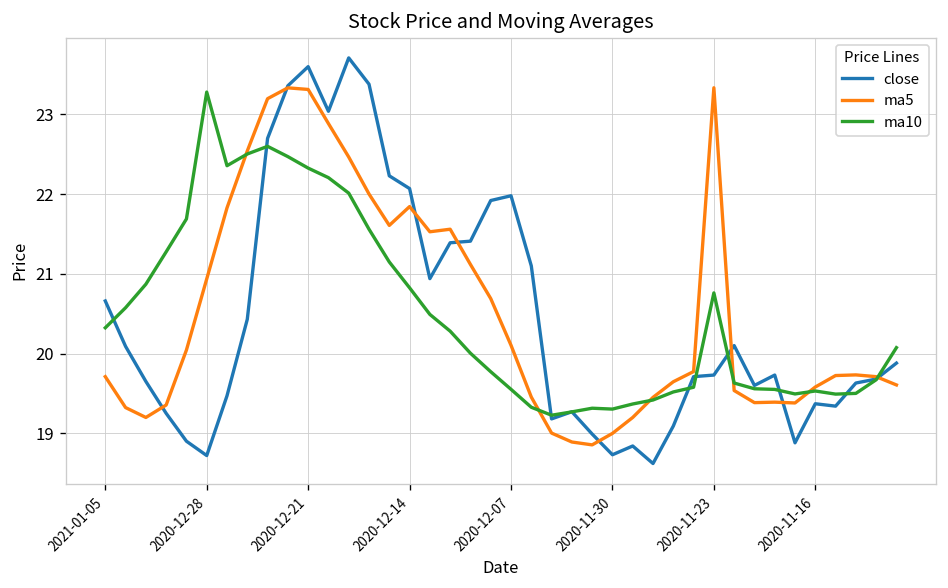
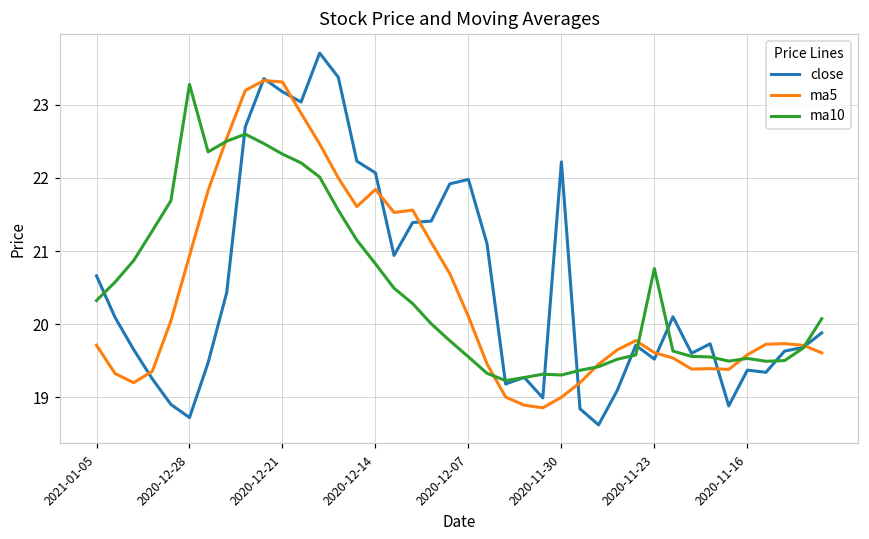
close, 2020-12-21: 23.6 -> 23.2
close, 2020-11-30: 18.7 -> 22.2
close, 2020-11-23: 19.7 -> 19.5
ma5, 2020-11-23: 23.3 -> 19.6
